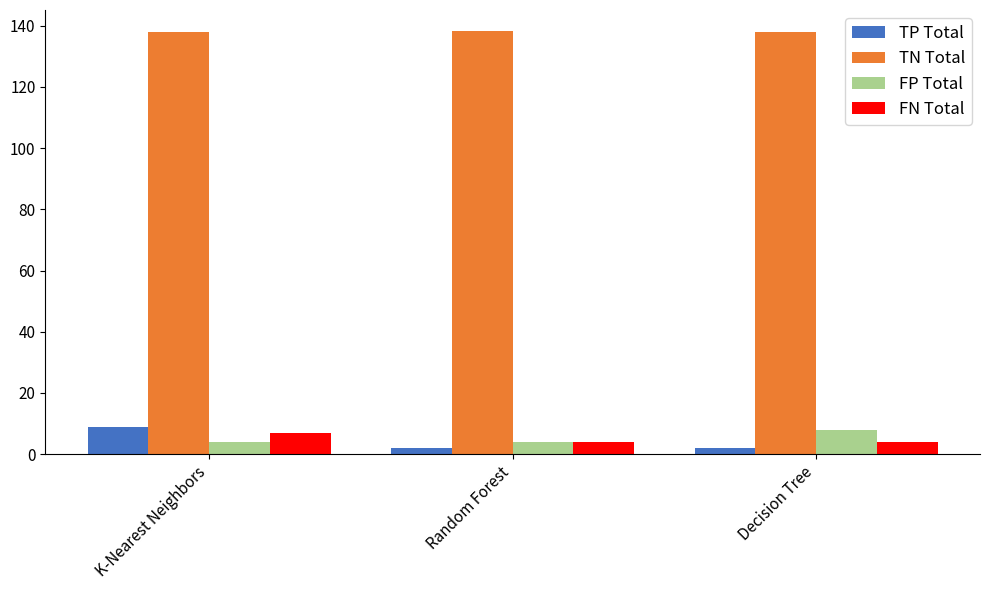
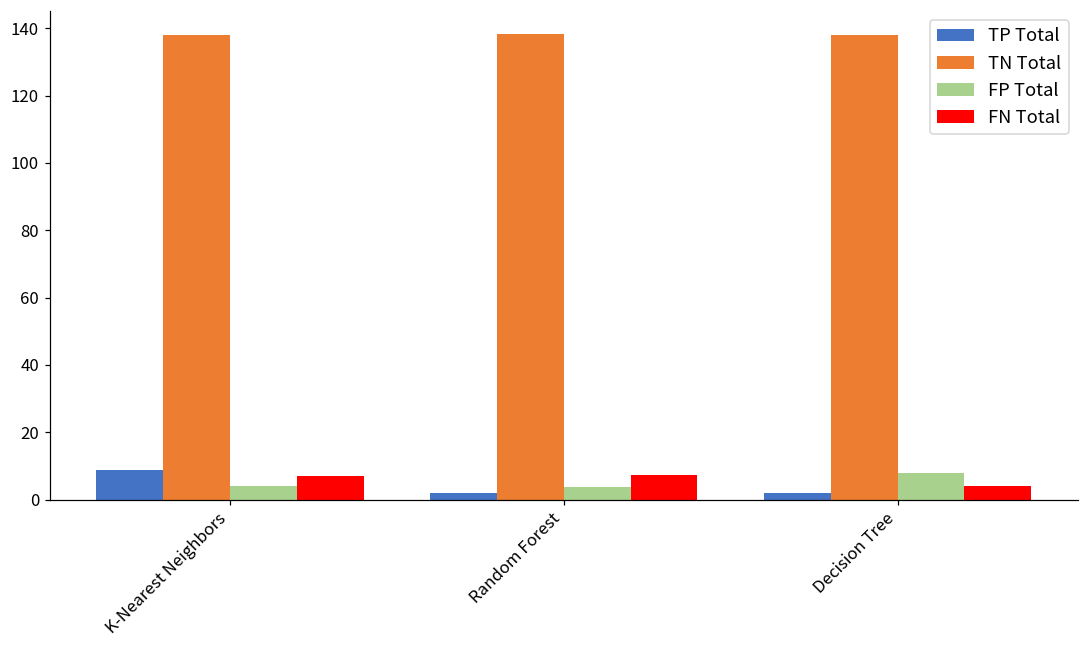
FN Total, Random Forest: 4 -> 7
